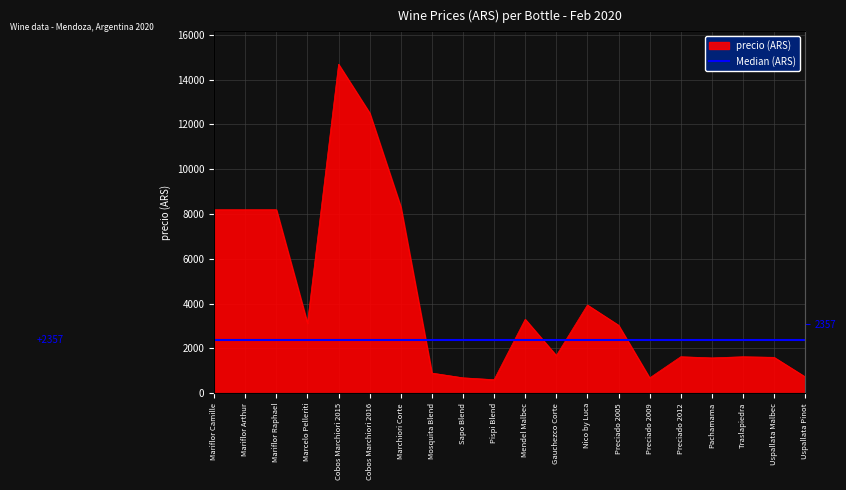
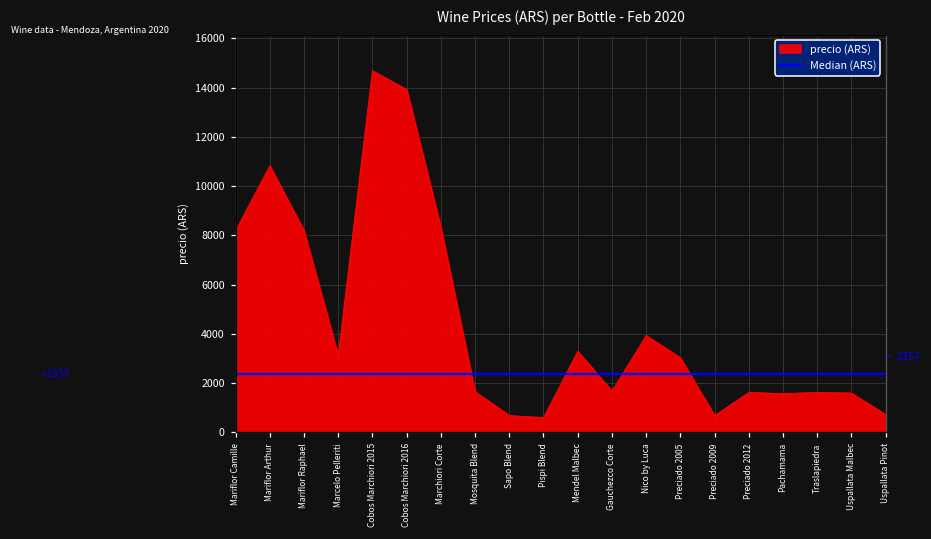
Mariflor Arthur: 8200 -> 10800
Cobos Marchiori 2016: 12500 -> 13900
Mosquita Blend: 900 -> 1700
